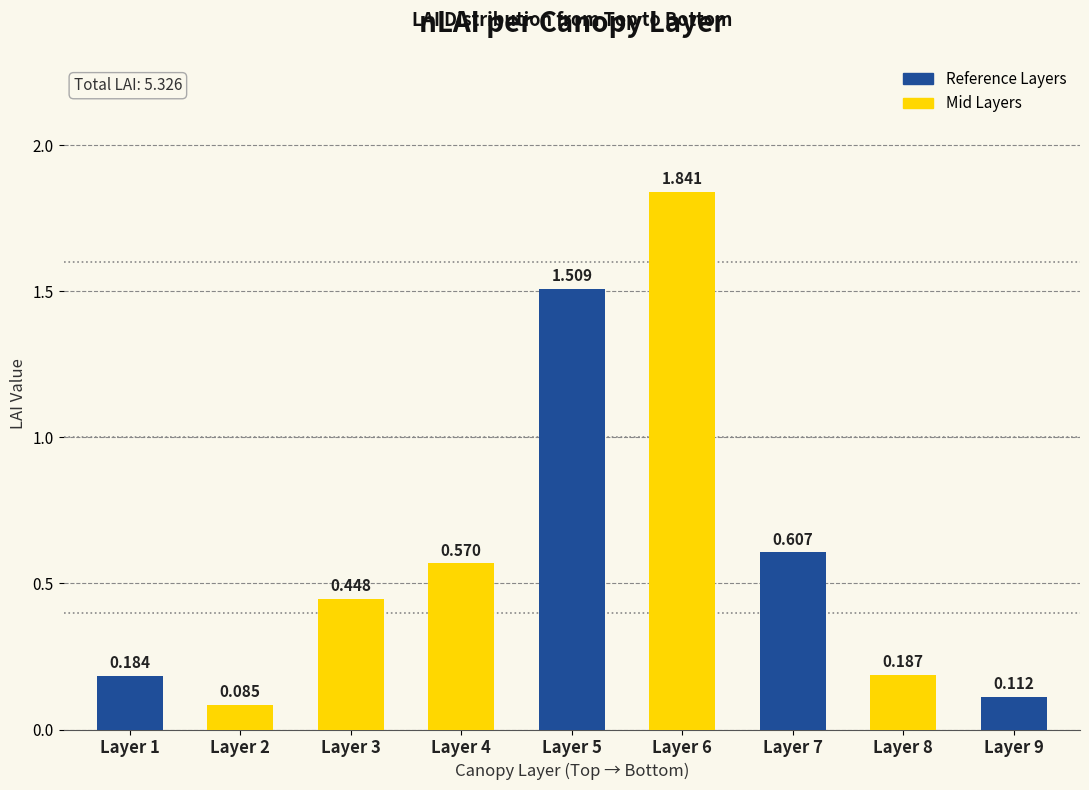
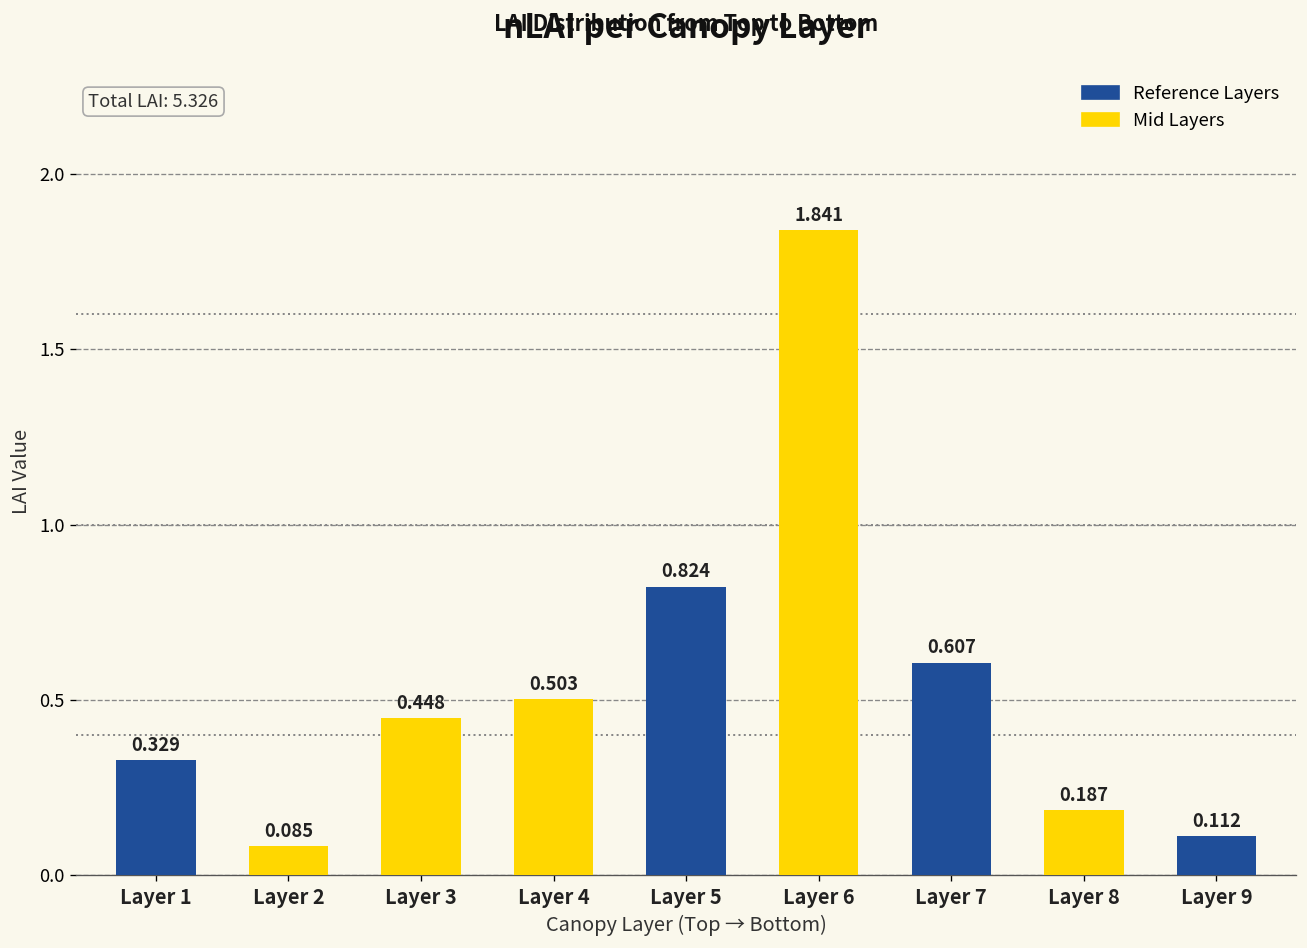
Layer 1: 0.184 -> 0.329
Layer 4: 0.570 -> 0.503
Layer 5: 1.509 -> 0.824
